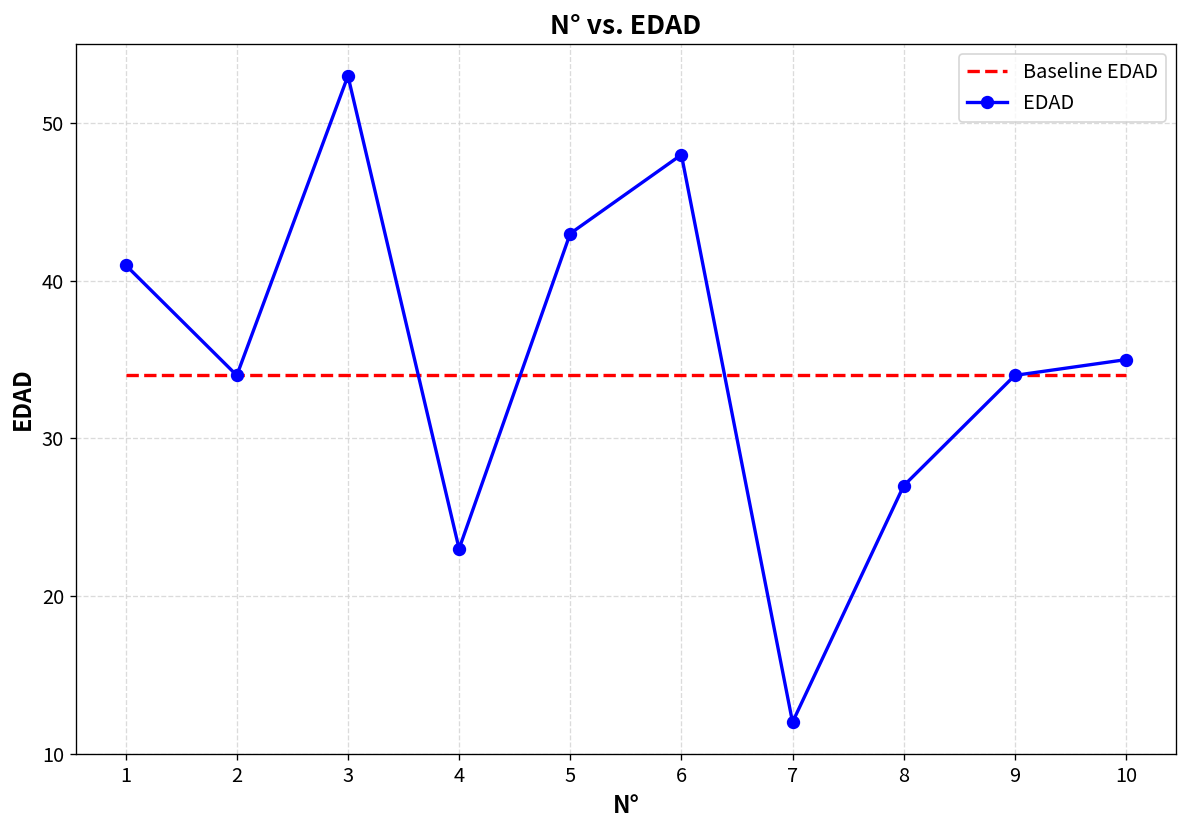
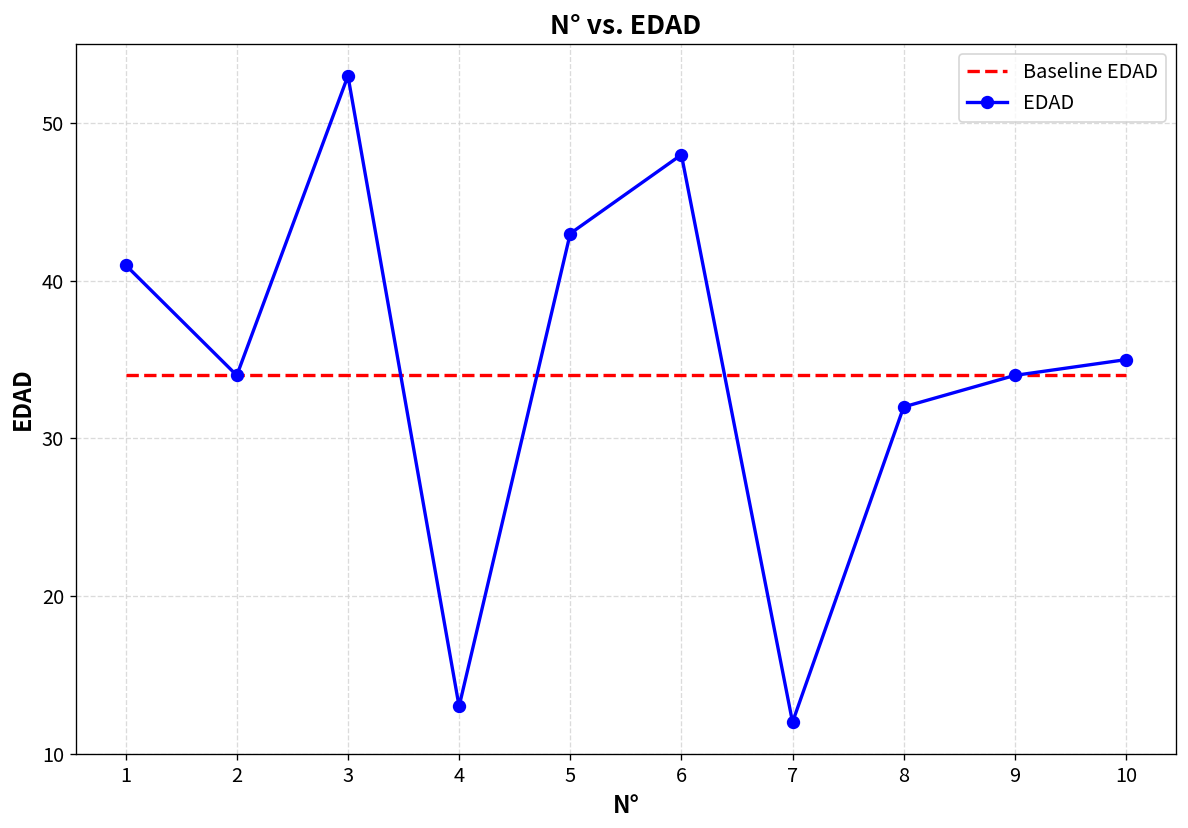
EDAD, 4: 23 -> 13
EDAD, 8: 27 -> 32
